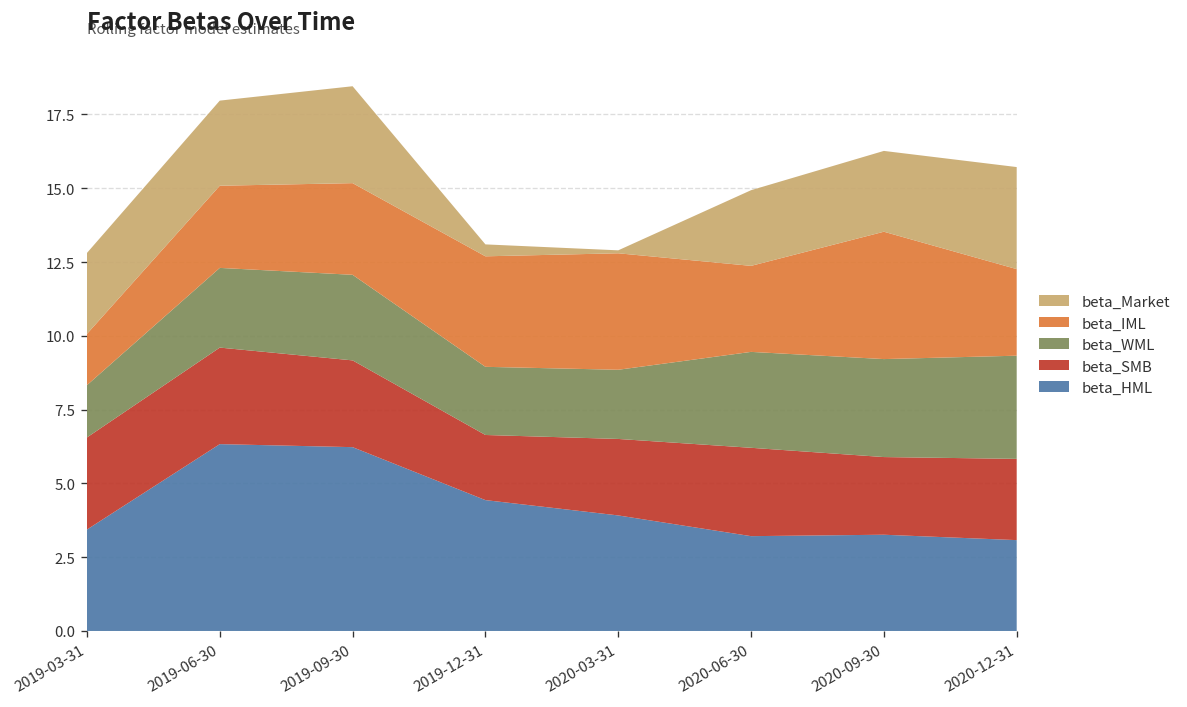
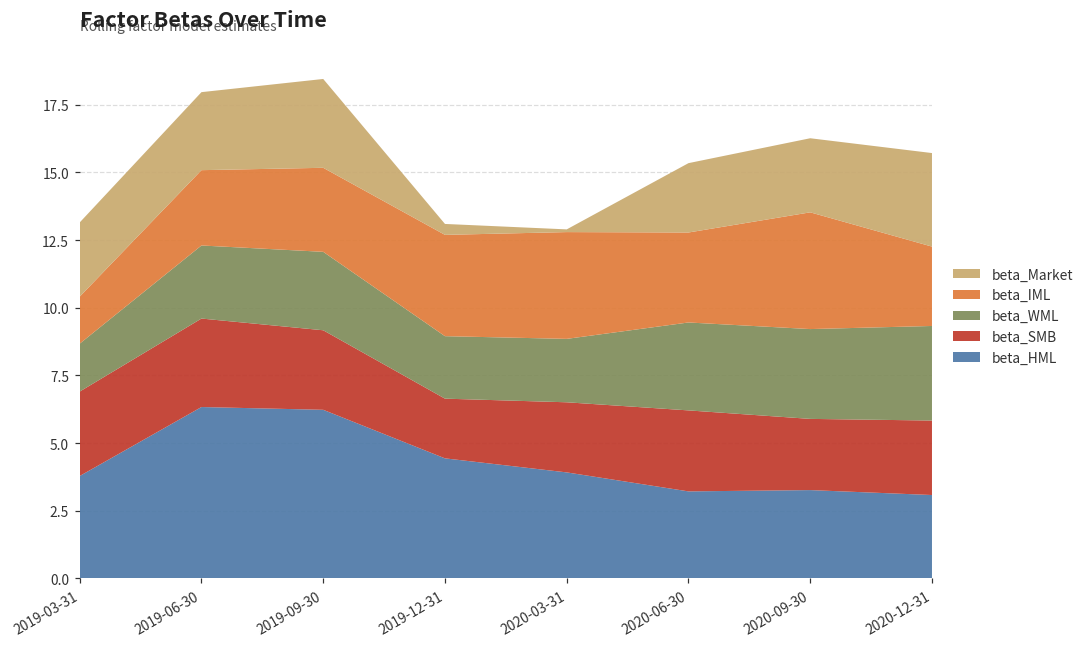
beta_HML, 2019-03-31: 3.4 -> 3.8
beta_IML, 2020-06-30: 2.9 -> 3.3
